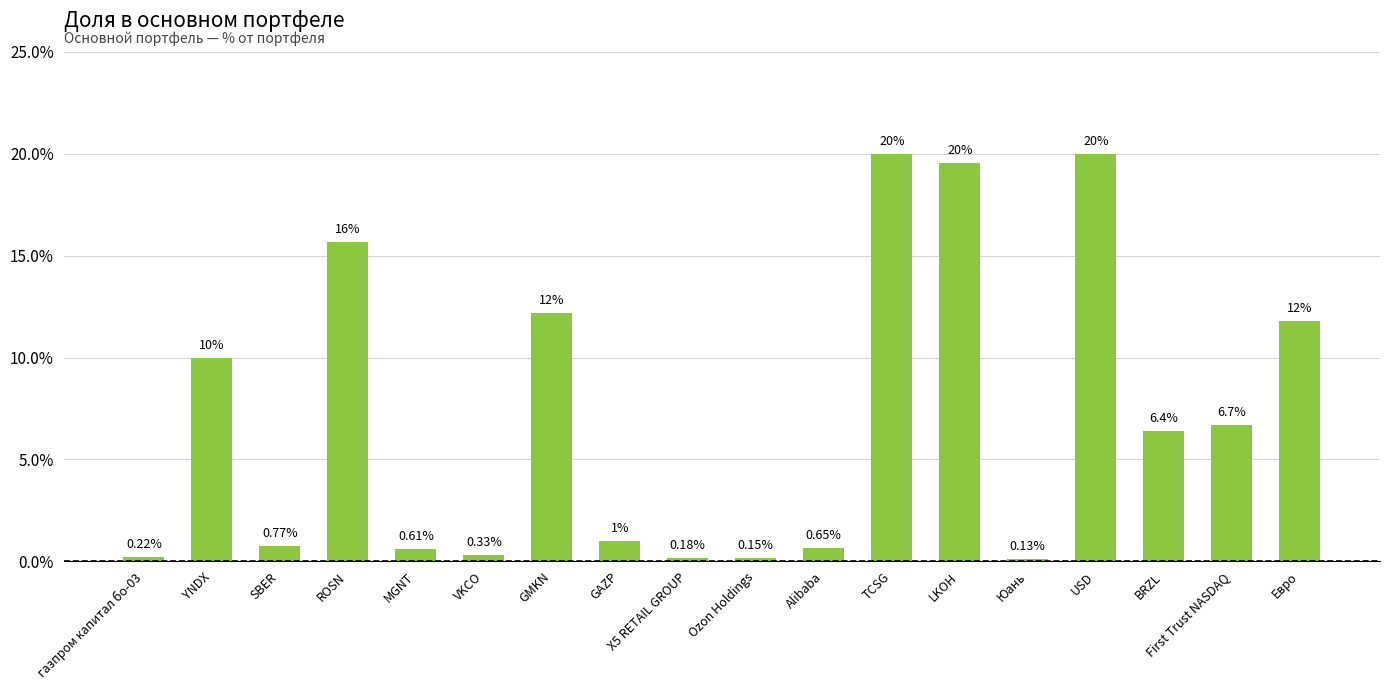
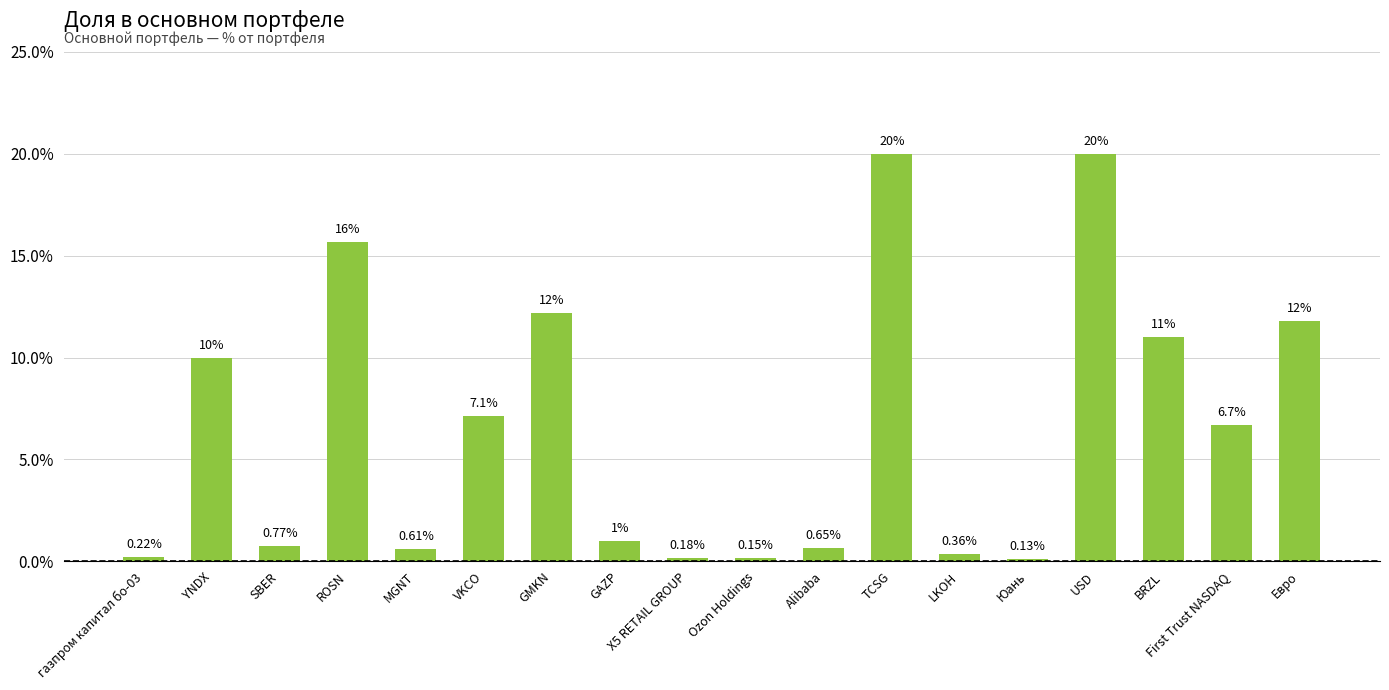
VKCO: 0.33% -> 7.1%
LKOH: 20% -> 0.36%
BRZL: 6.4% -> 11%
